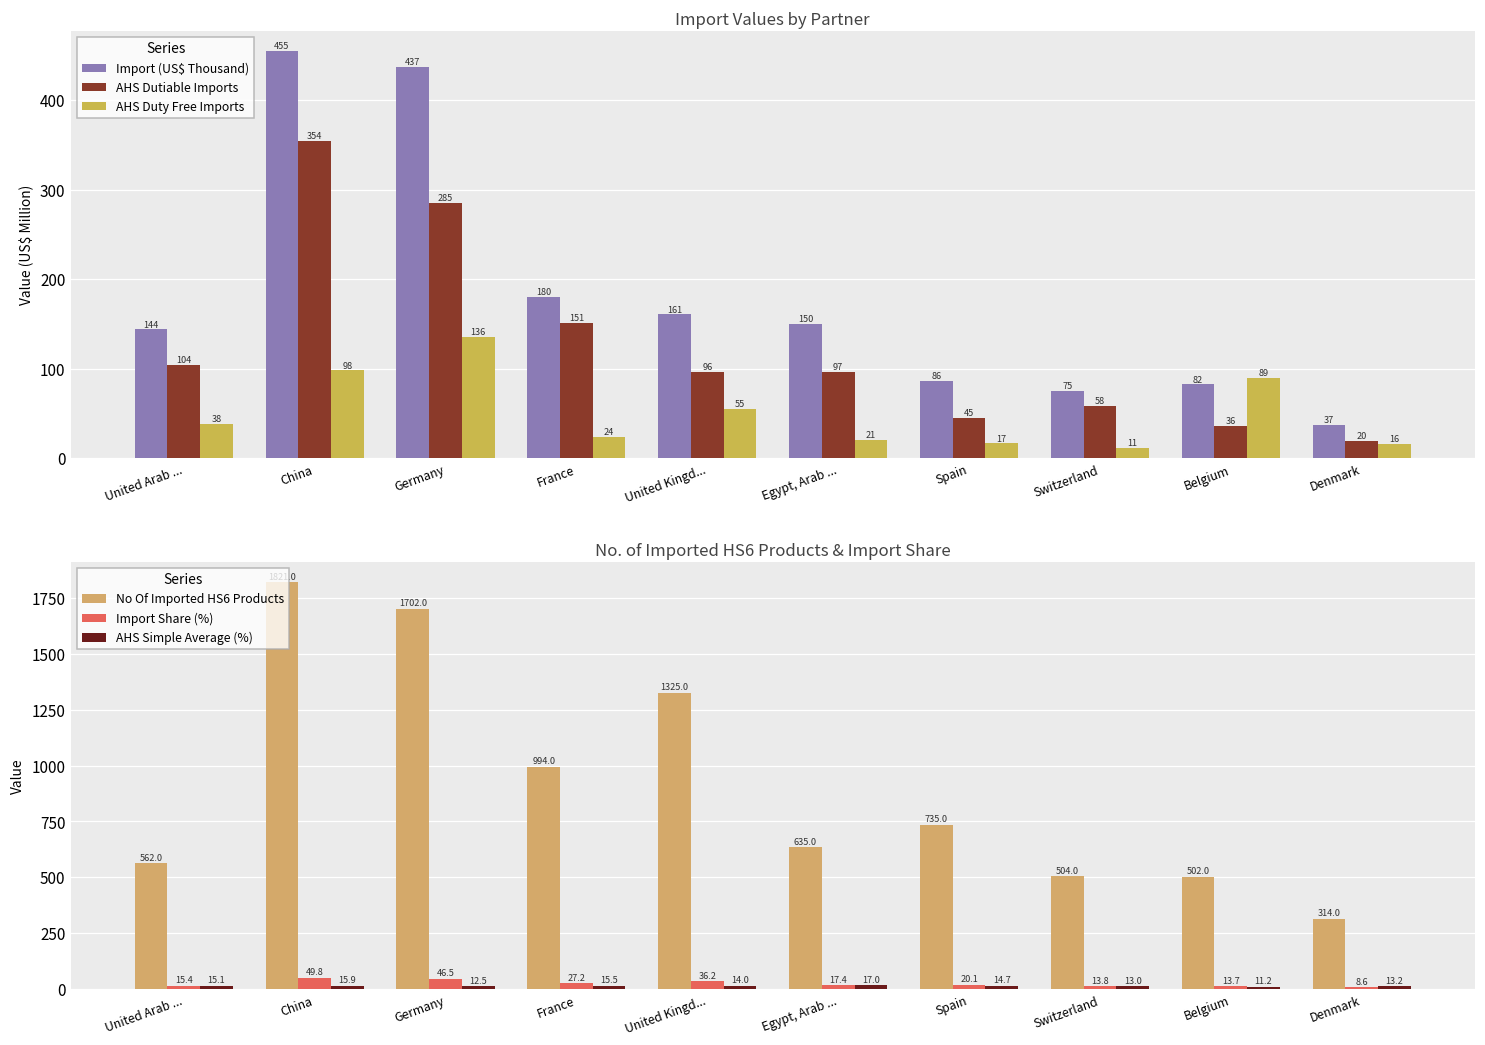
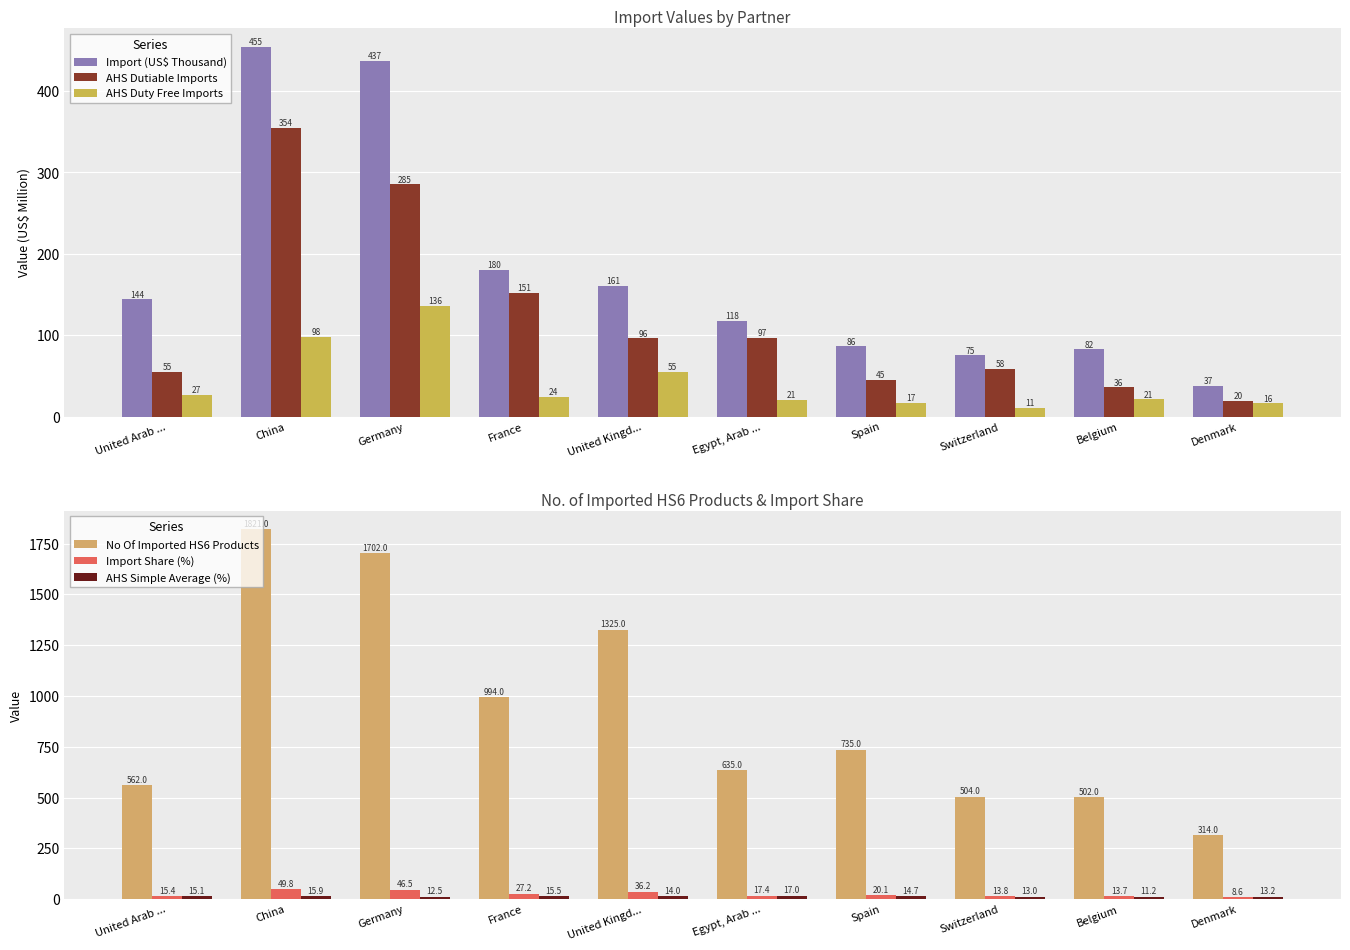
Import Values by Partner, AHS Dutiable Imports, United Arab ...: 104 -> 55
Import Values by Partner, AHS Duty Free Imports, United Arab ...: 38 -> 27
Import Values by Partner, Import (US$ Thousand), Egypt, Arab ...: 150 -> 118
Import Values by Partner, AHS Duty Free Imports, Belgium: 89 -> 21
